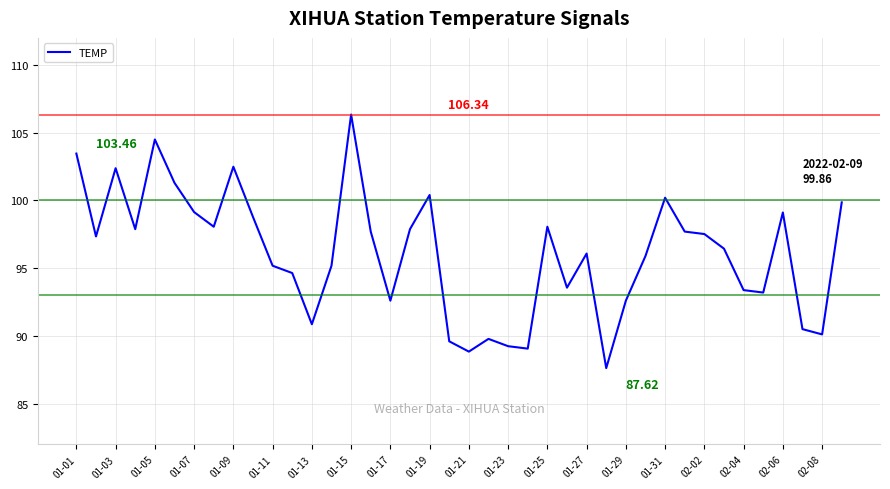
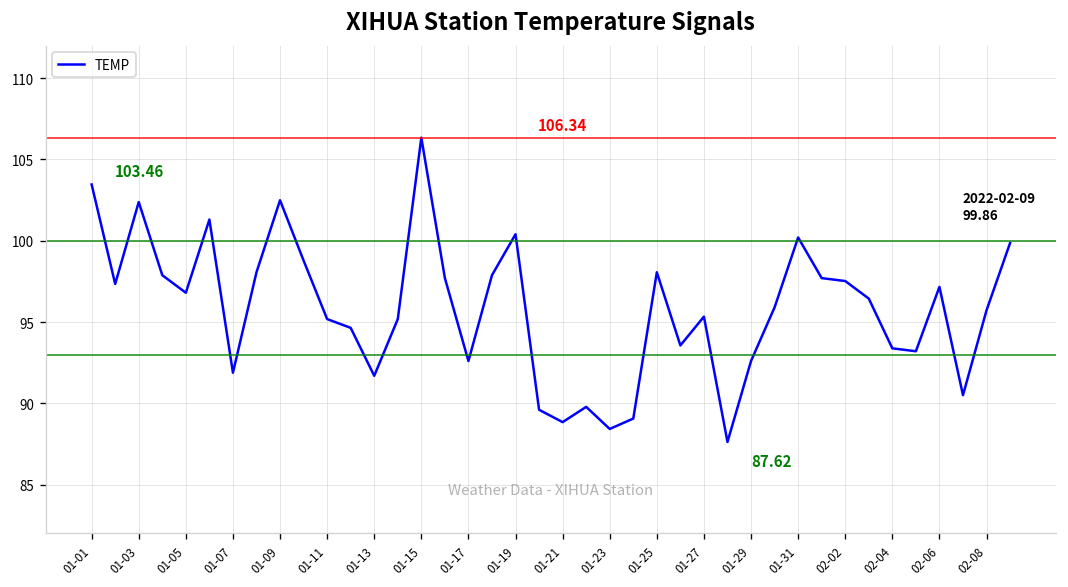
01-05: 104.5 -> 96.8
01-07: 99.1 -> 91.9
01-13: 90.9 -> 91.7
01-23: 89.2 -> 88.4
01-27: 96.1 -> 95.3
02-06: 99.1 -> 97.2
02-08: 90.1 -> 95.7
